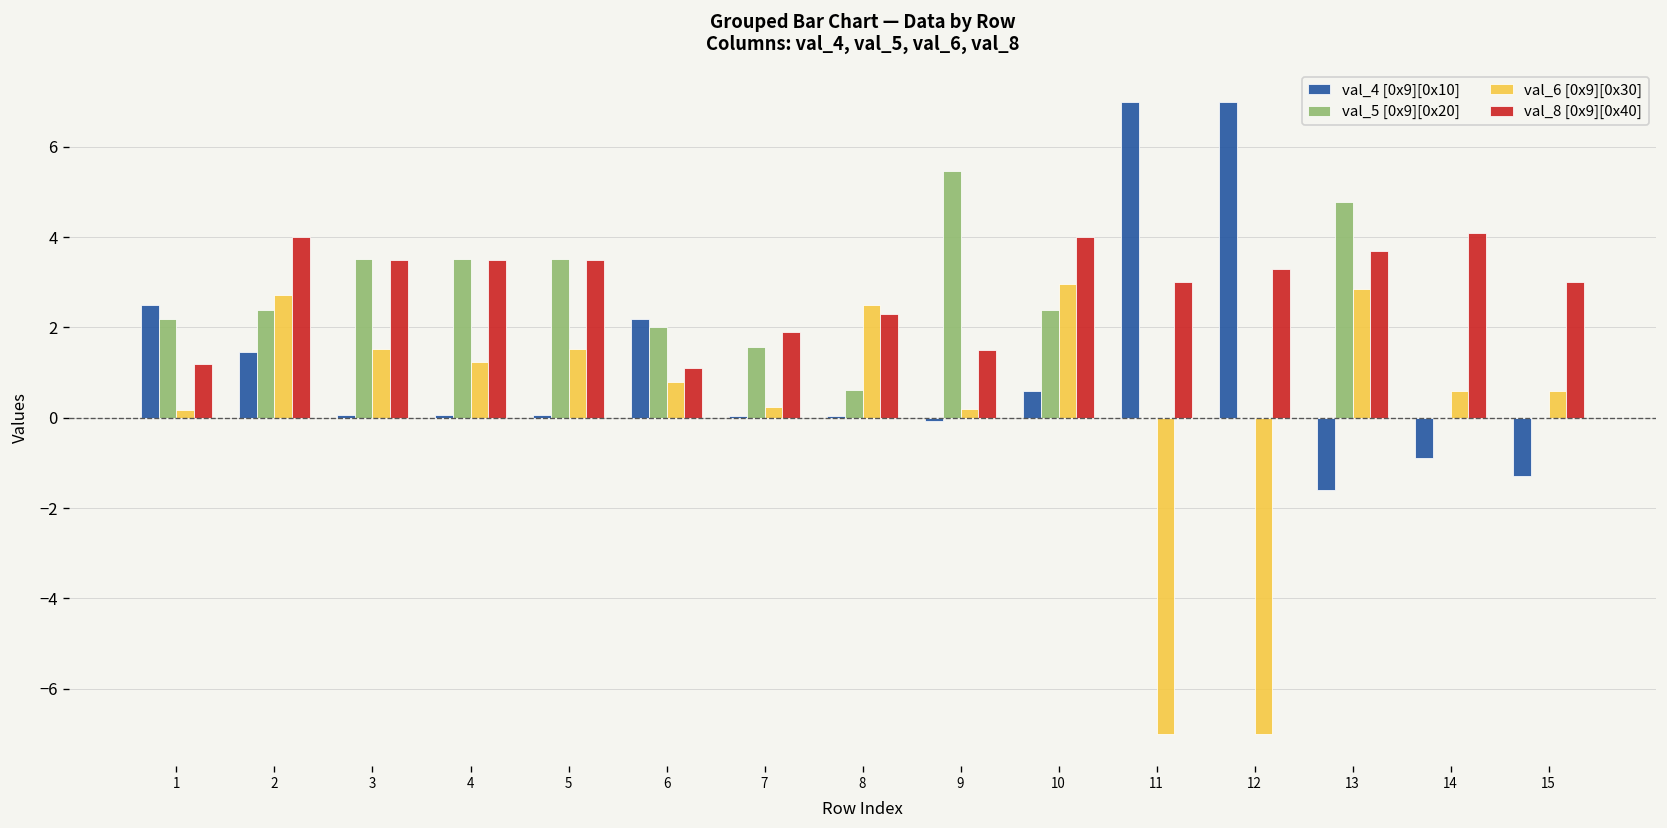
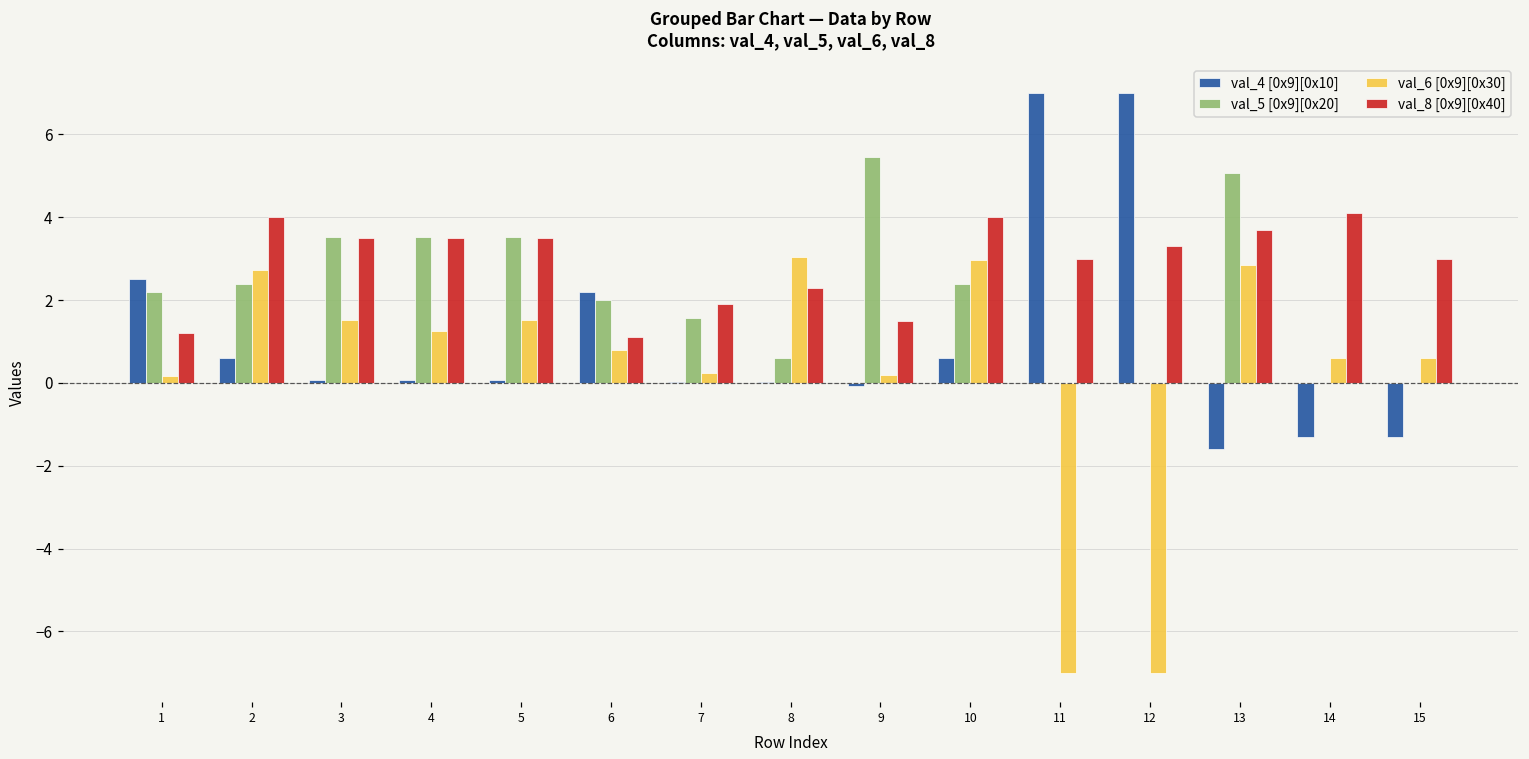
val_4 [0x9][0x10], 2: 1.5 -> 0.6
val_6 [0x9][0x30], 8: 2.5 -> 3.0
val_5 [0x9][0x20], 13: 4.8 -> 5.1
val_4 [0x9][0x10], 14: -0.9 -> -1.3
